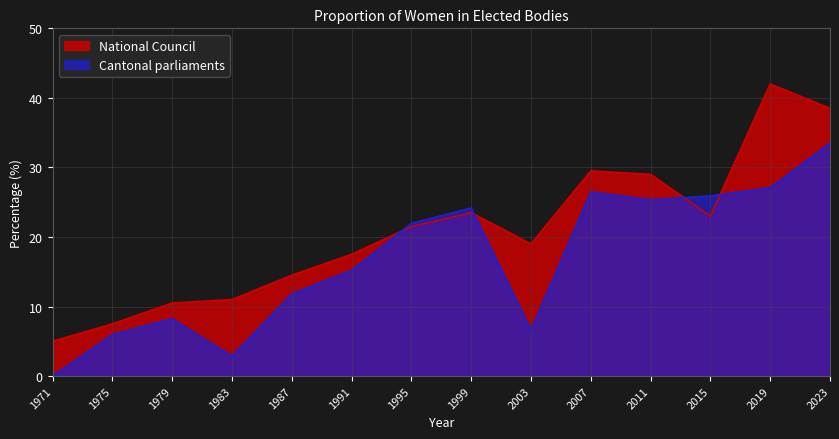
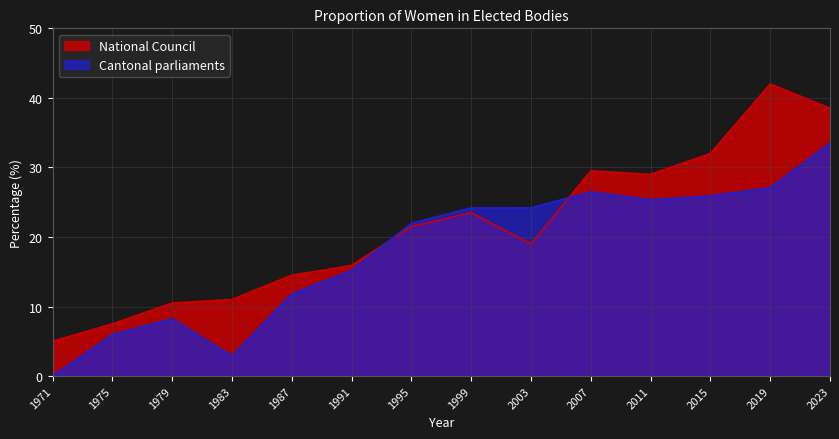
National Council, 1991: 18 -> 16
Cantonal parliaments, 2003: 7 -> 24
National Council, 2015: 23 -> 32
